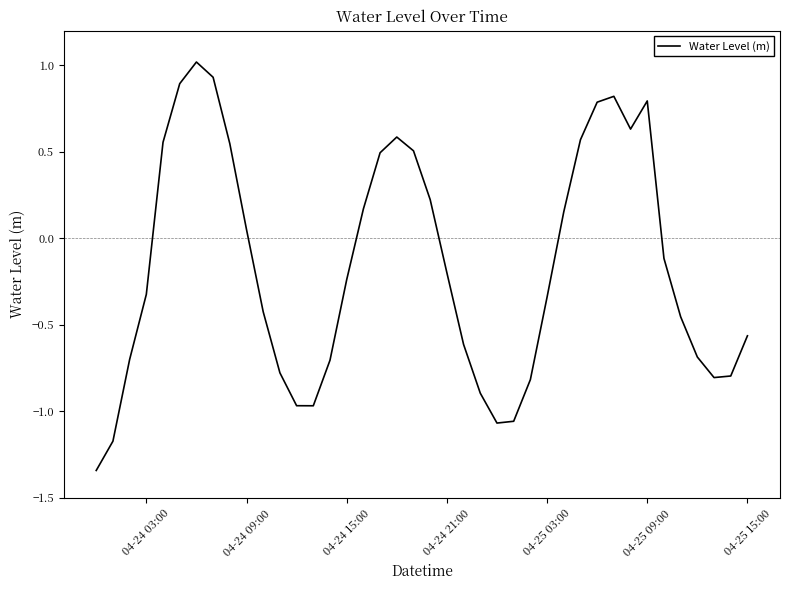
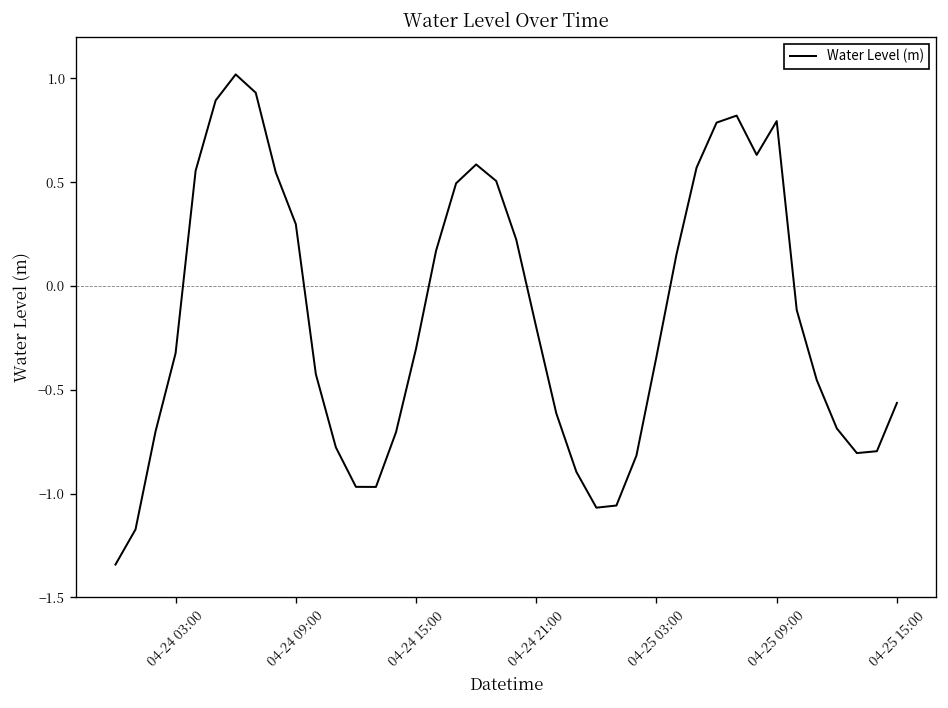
04-24 09:00: 0.05 -> 0.30
04-24 15:00: -0.24 -> -0.30
